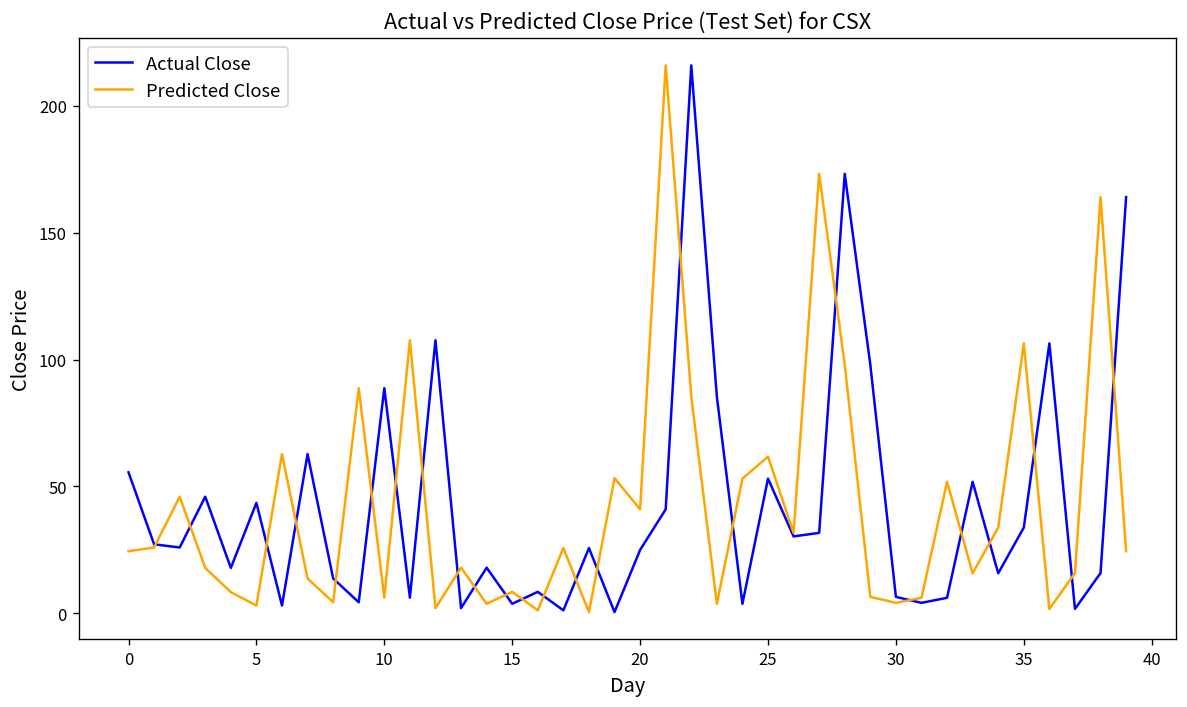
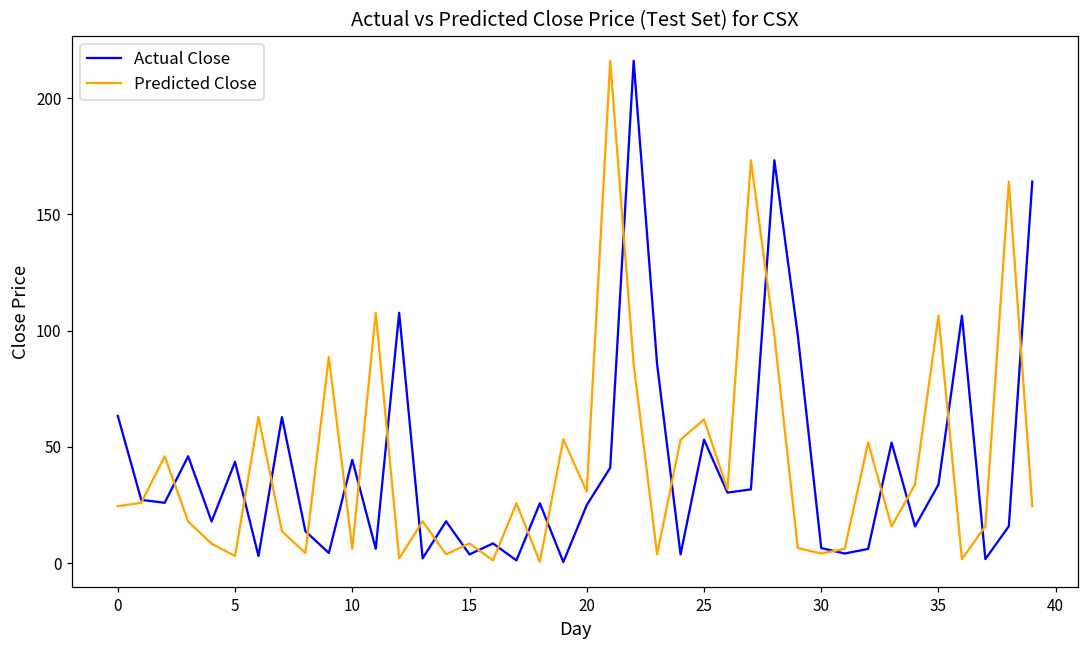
Actual Close, 0: 56 -> 63
Actual Close, 10: 89 -> 44
Predicted Close, 20: 41 -> 31
